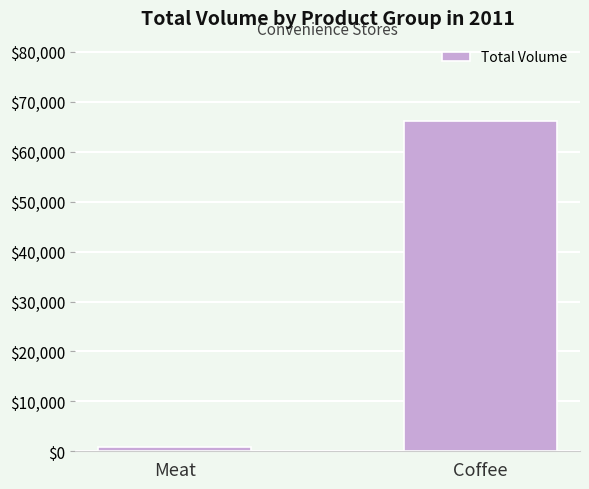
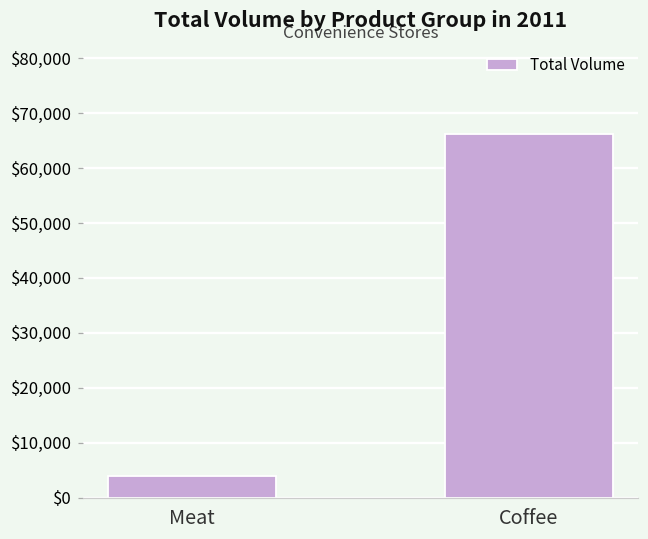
Meat: $1,000 -> $4,000
